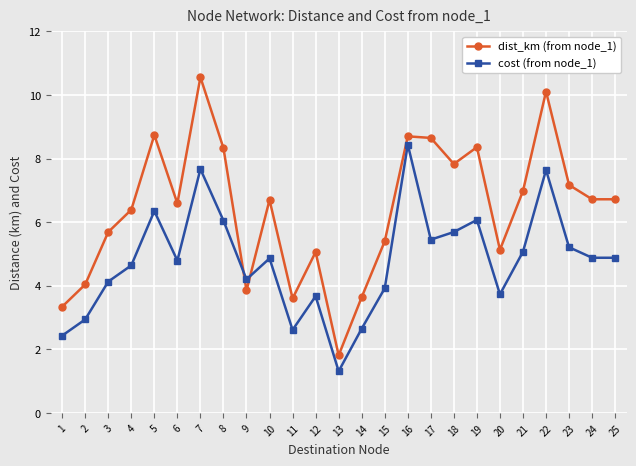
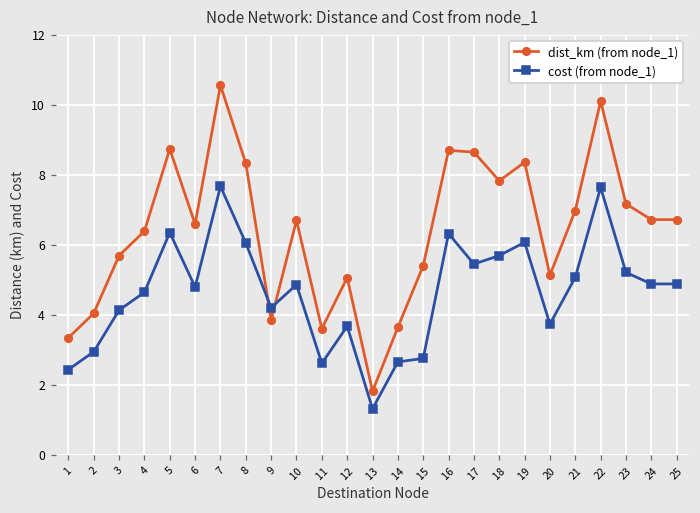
cost (from node_1), 15: 3.9 -> 2.8
cost (from node_1), 16: 8.4 -> 6.3
